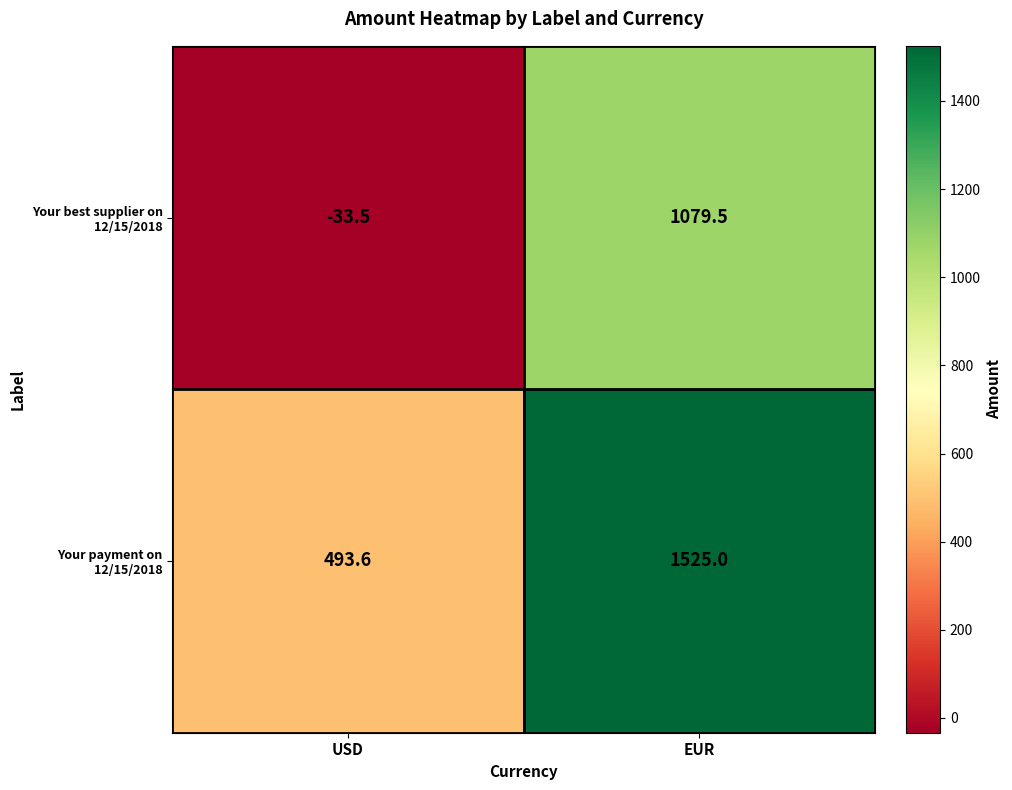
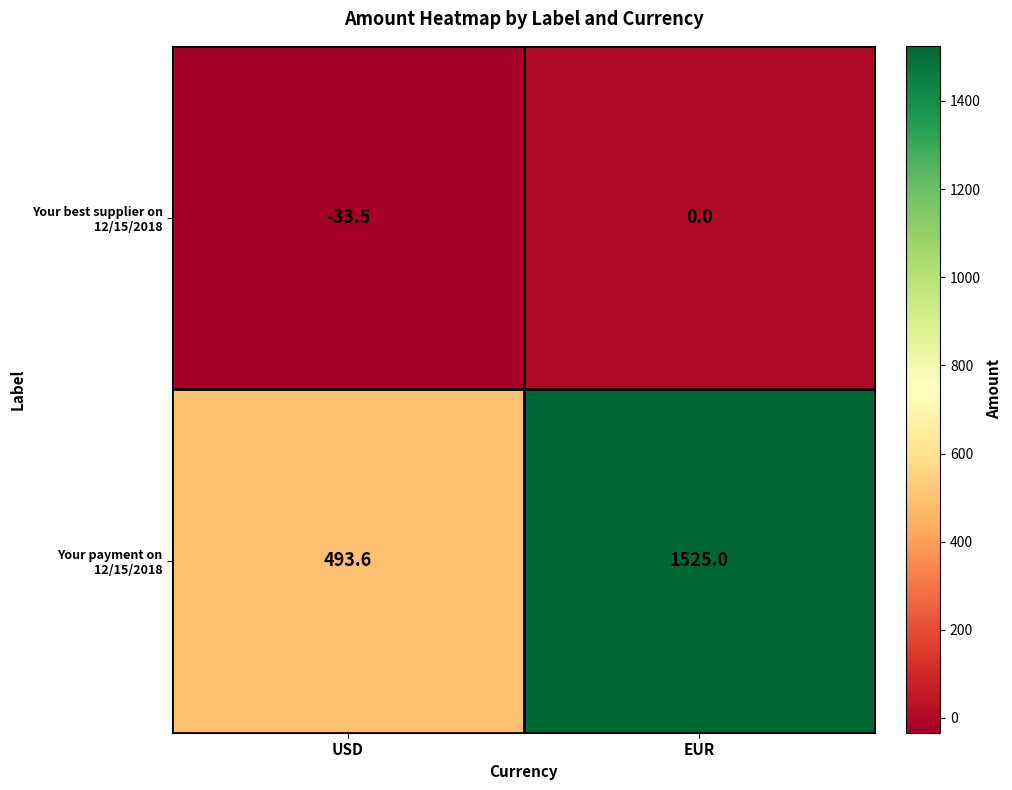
Your best supplier on 12/15/2018, EUR: 1079.5 -> 0.0
